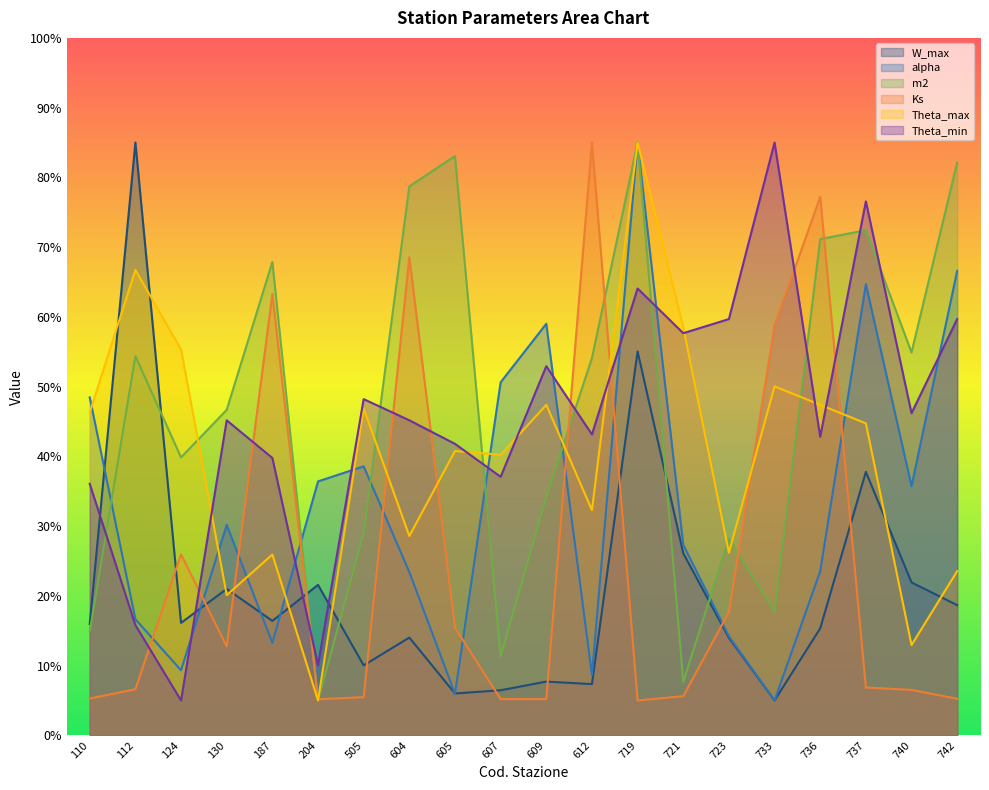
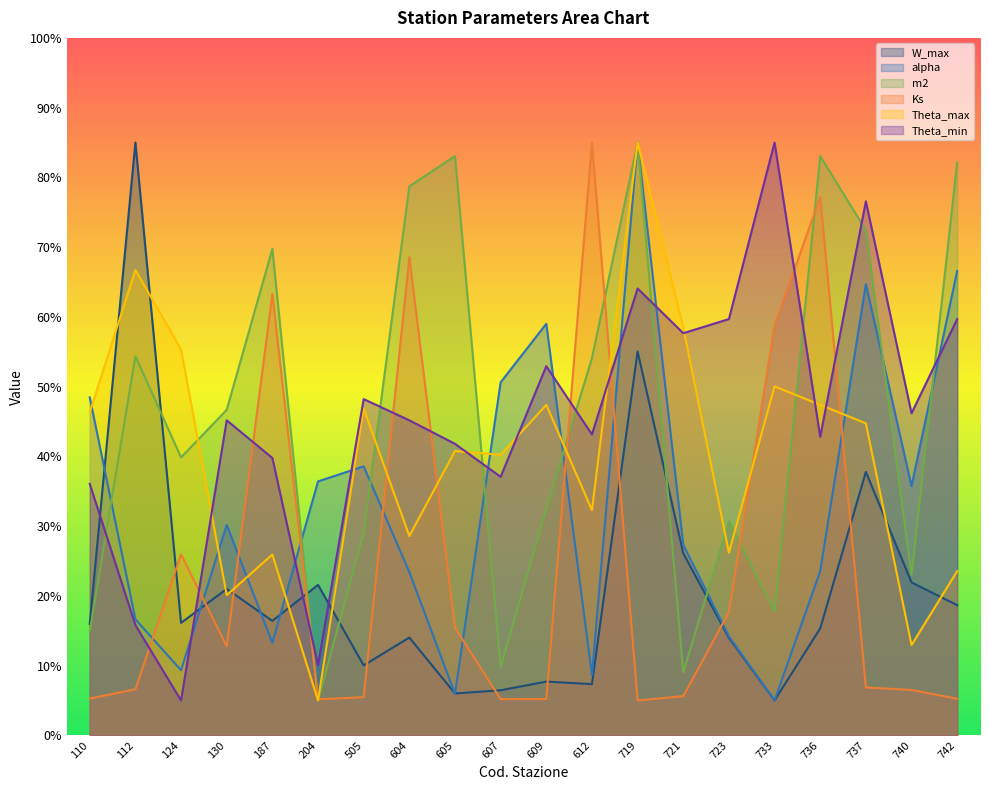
m2, 187: 68% -> 70%
m2, 607: 11% -> 10%
m2, 609: 34% -> 32%
m2, 721: 8% -> 9%
m2, 723: 28% -> 31%
m2, 736: 71% -> 83%
m2, 740: 55% -> 23%
